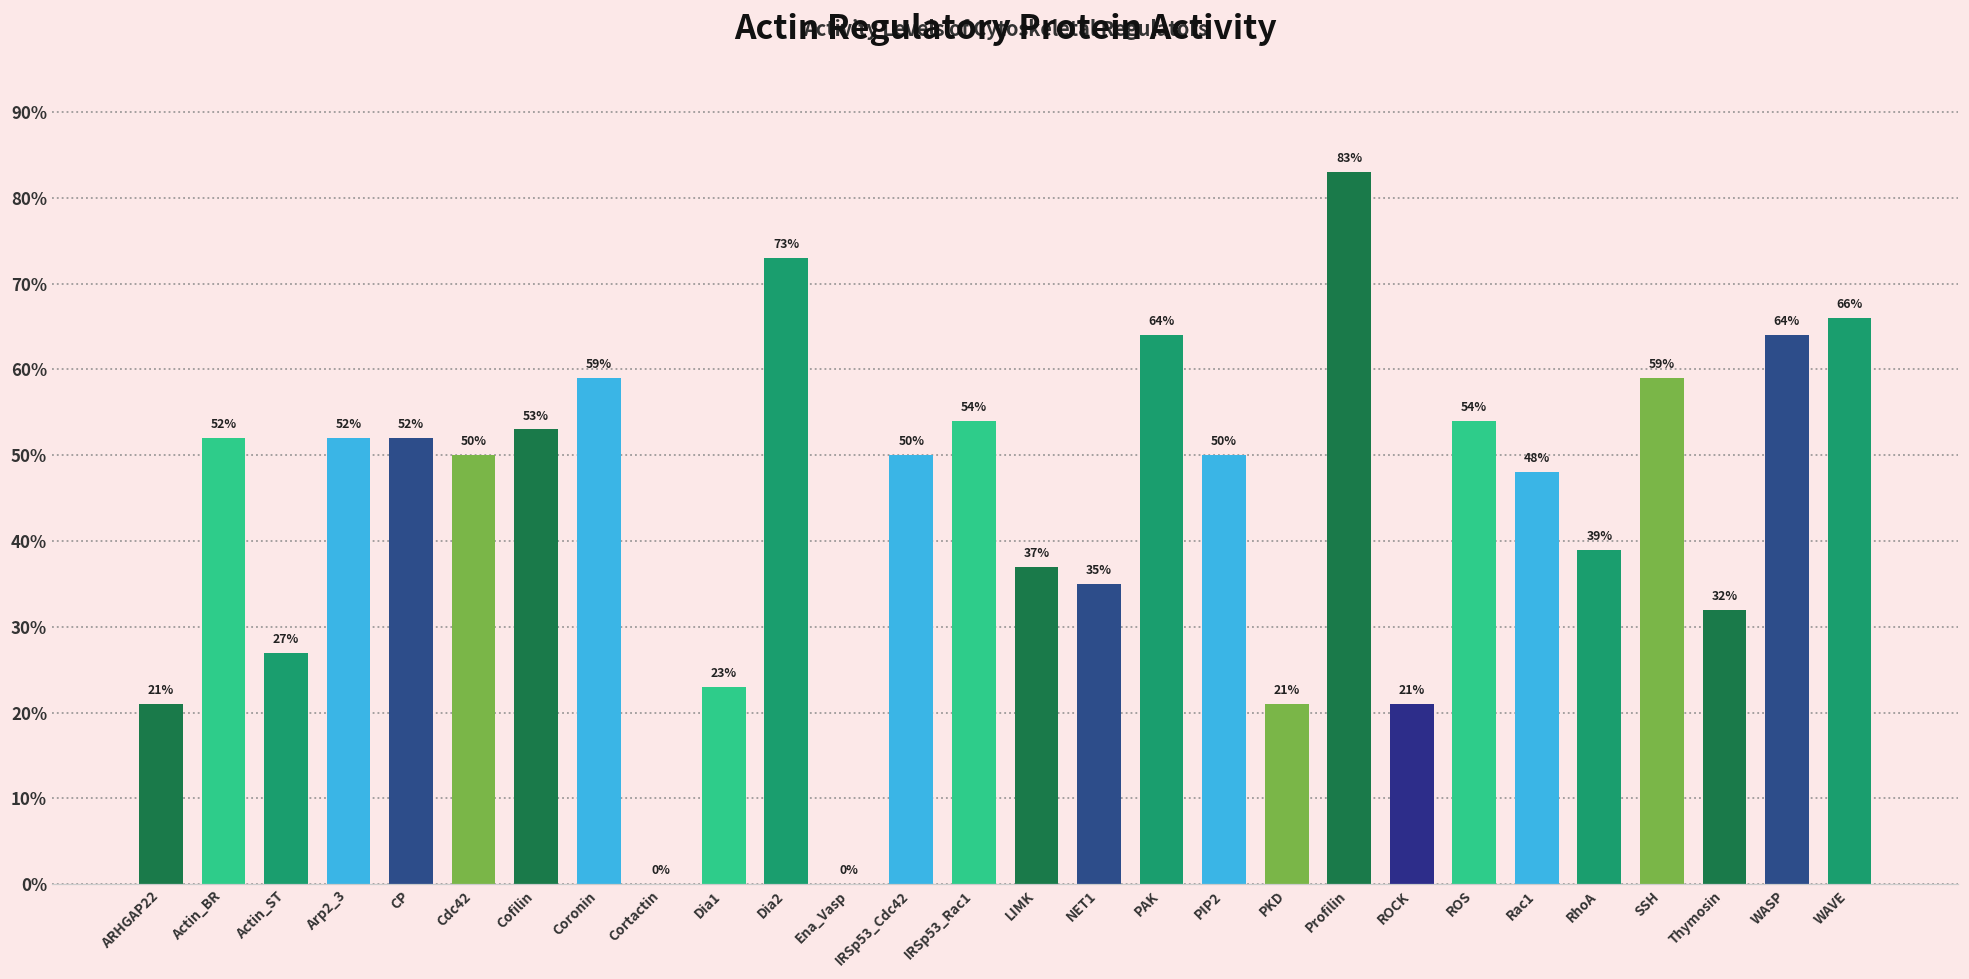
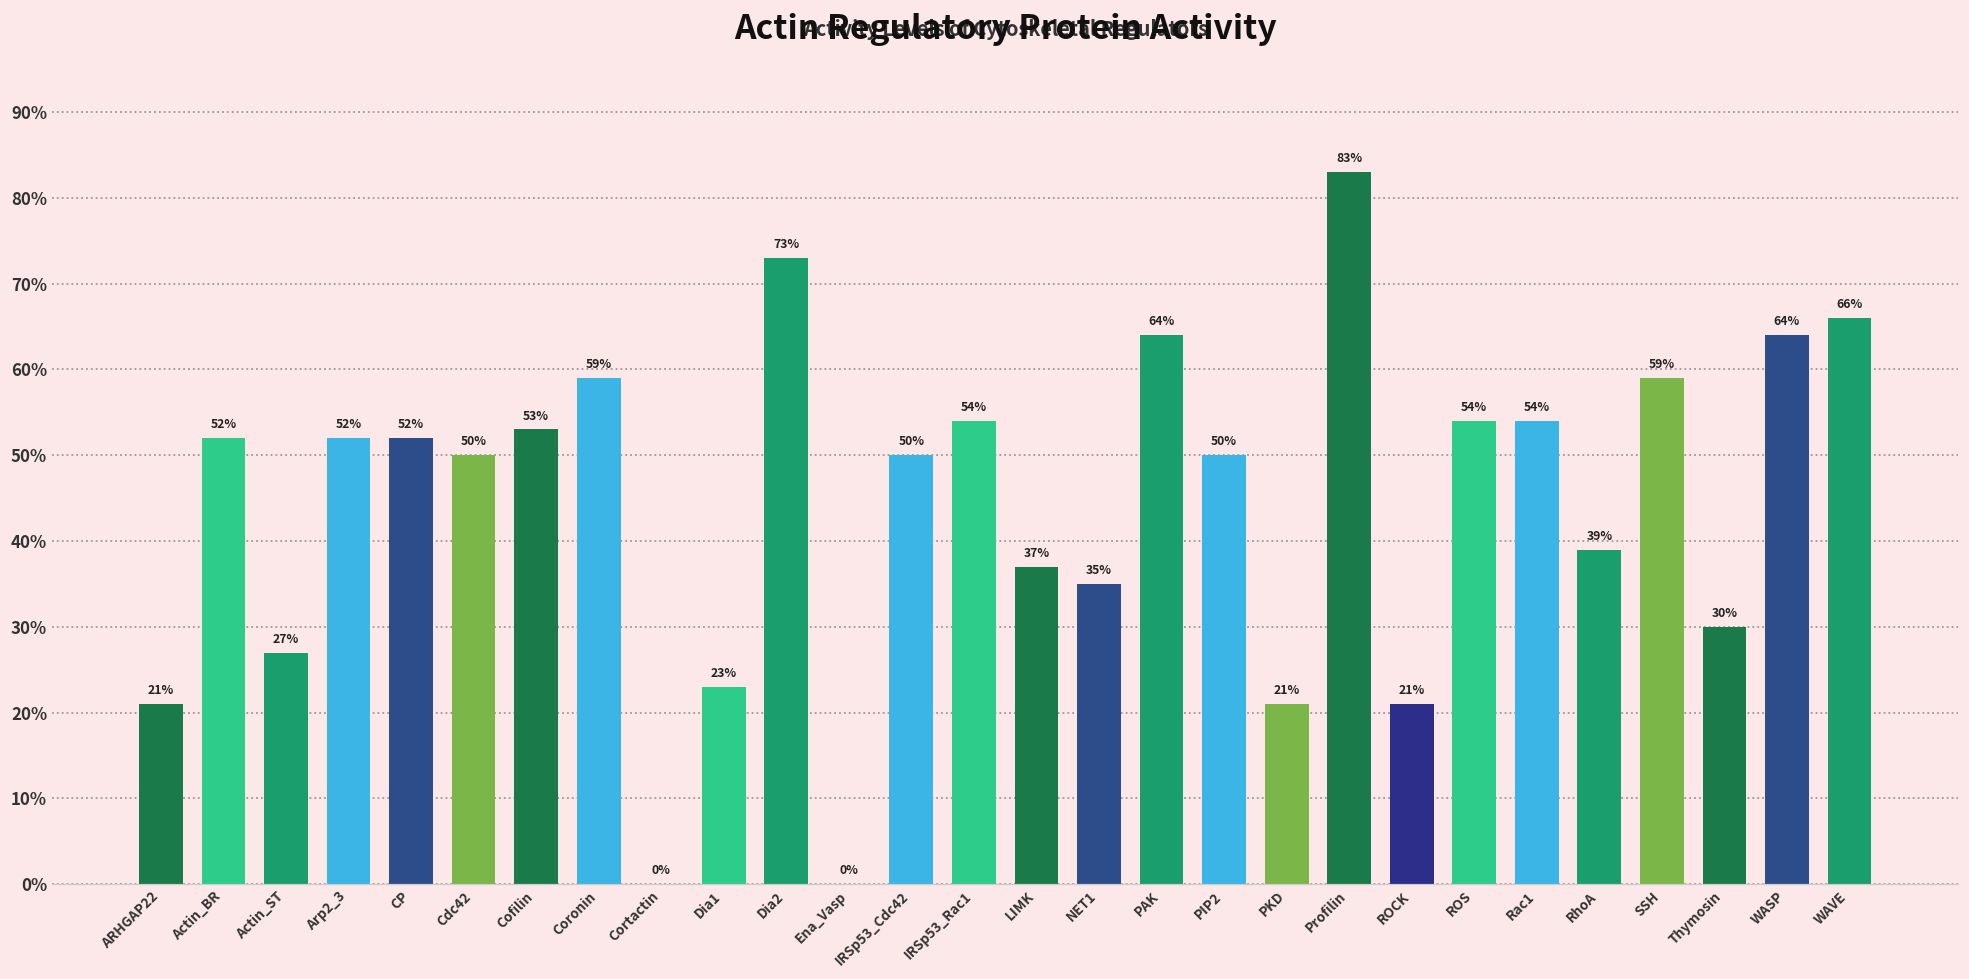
Rac1: 48% -> 54%
Thymosin: 32% -> 30%
